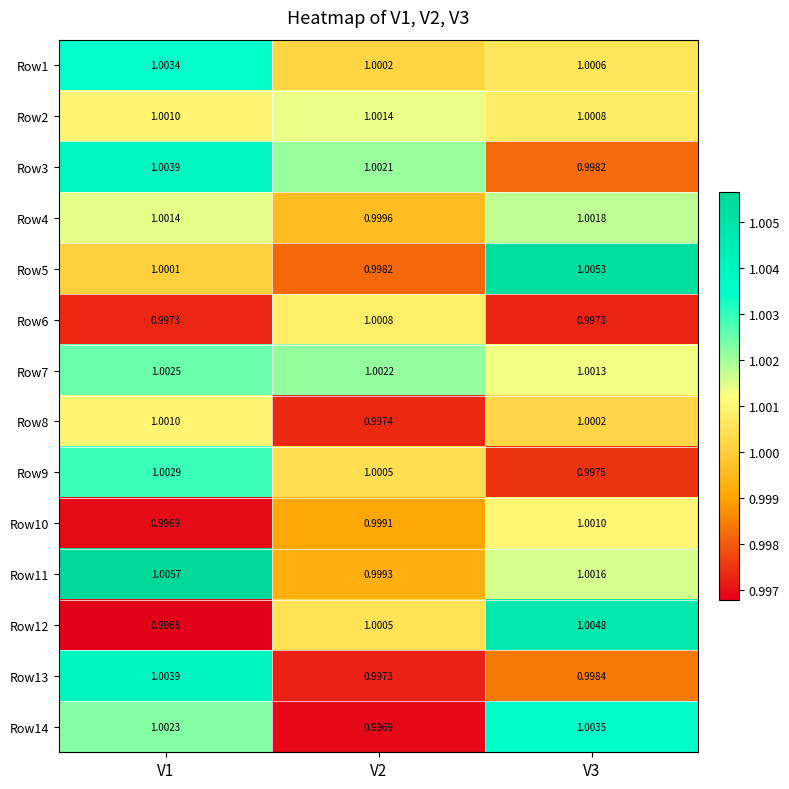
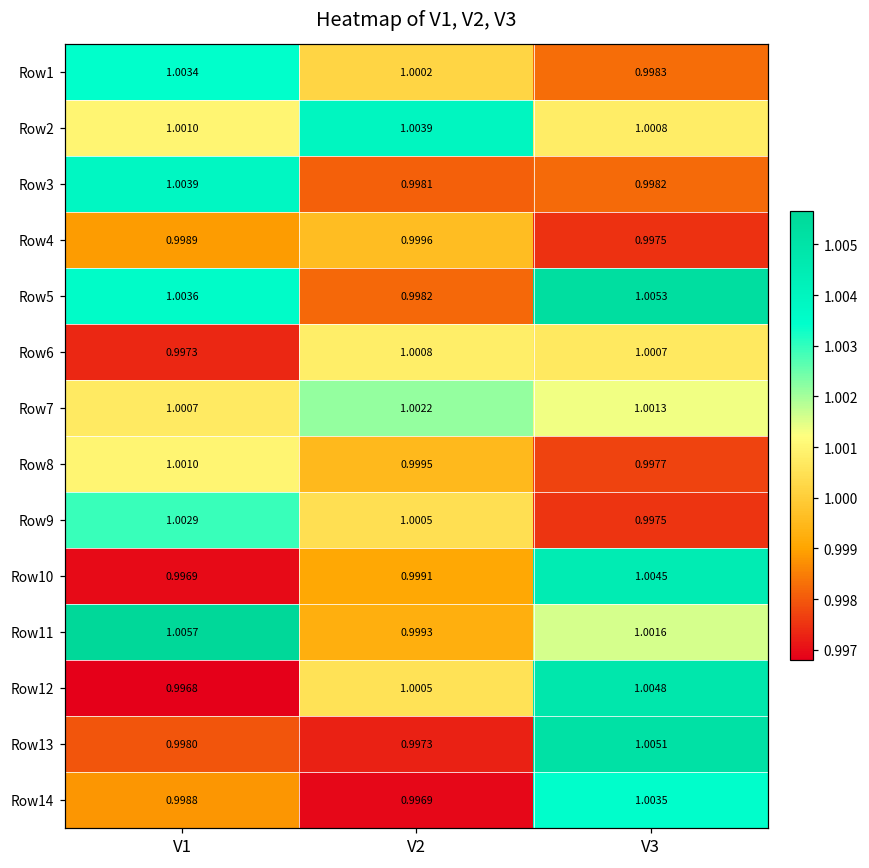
Row1, V3: 1.0006 -> 0.9983
Row2, V2: 1.0014 -> 1.0039
Row3, V2: 1.0021 -> 0.9981
Row4, V1: 1.0014 -> 0.9989
Row4, V3: 1.0018 -> 0.9975
Row5, V1: 1.0001 -> 1.0036
Row6, V3: 0.9973 -> 1.0007
Row7, V1: 1.0025 -> 1.0007
Row8, V2: 0.9974 -> 0.9995
Row8, V3: 1.0002 -> 0.9977
Row10, V3: 1.0010 -> 1.0045
Row13, V1: 1.0039 -> 0.9980
Row13, V3: 0.9984 -> 1.0051
Row14, V1: 1.0023 -> 0.9988
